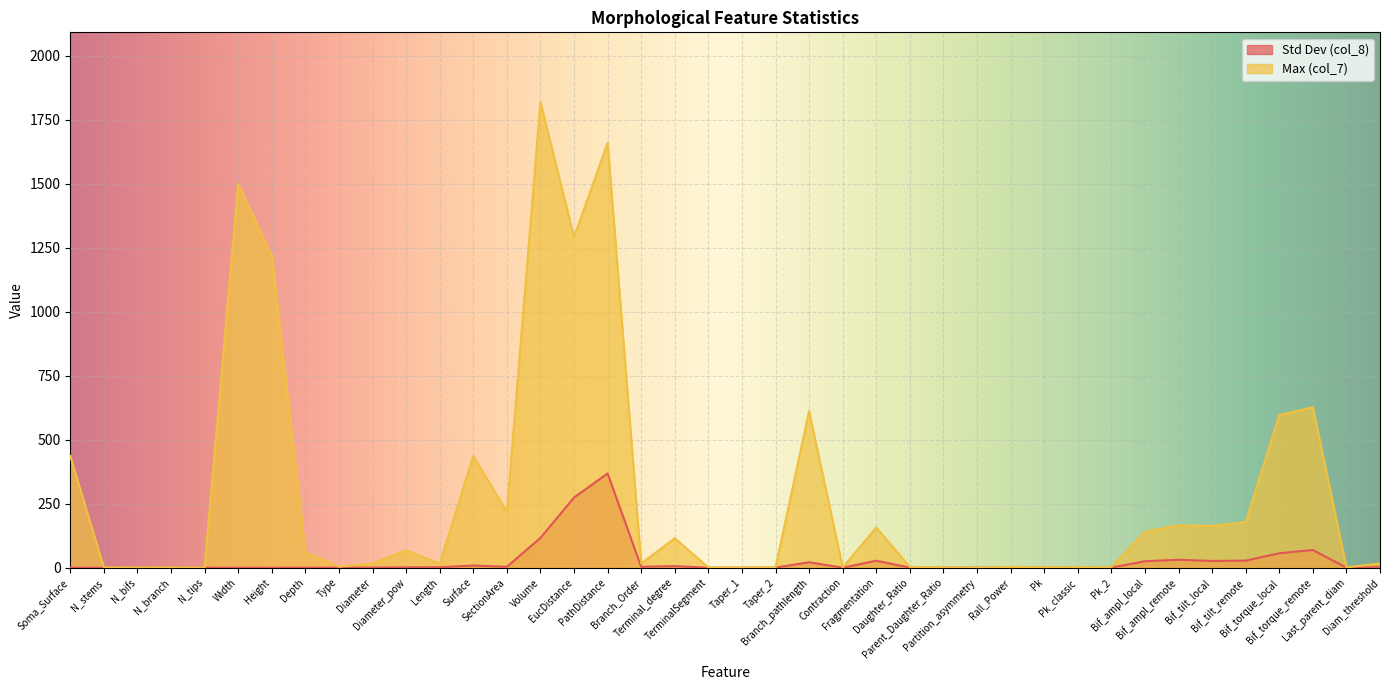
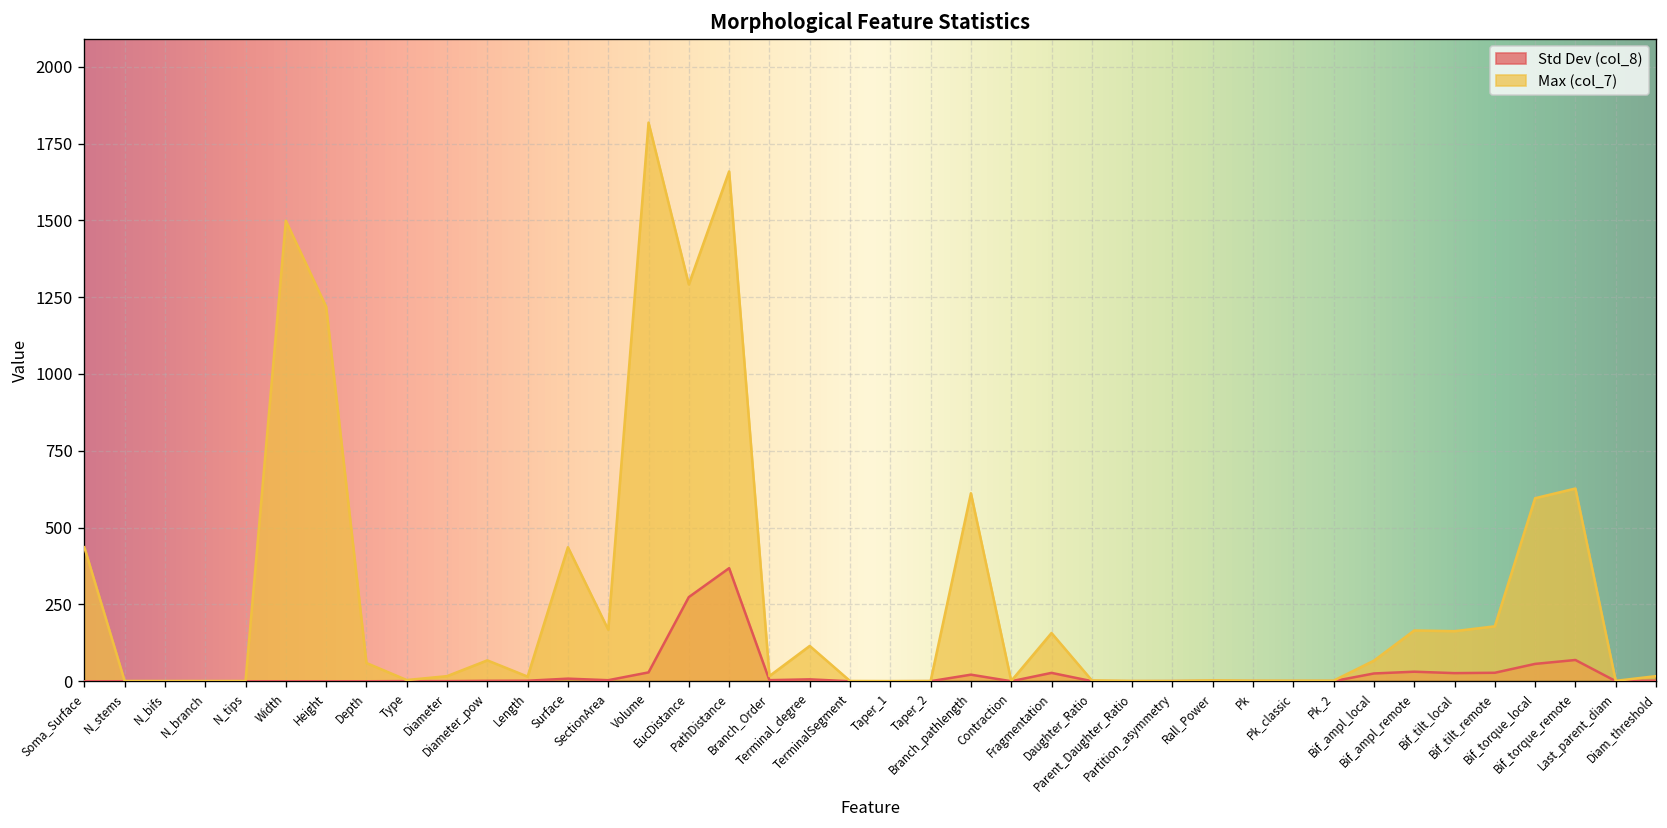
Max (col_7), SectionArea: 220 -> 170
Std Dev (col_8), Volume: 120 -> 30
Max (col_7), Bif_ampl_local: 140 -> 70
